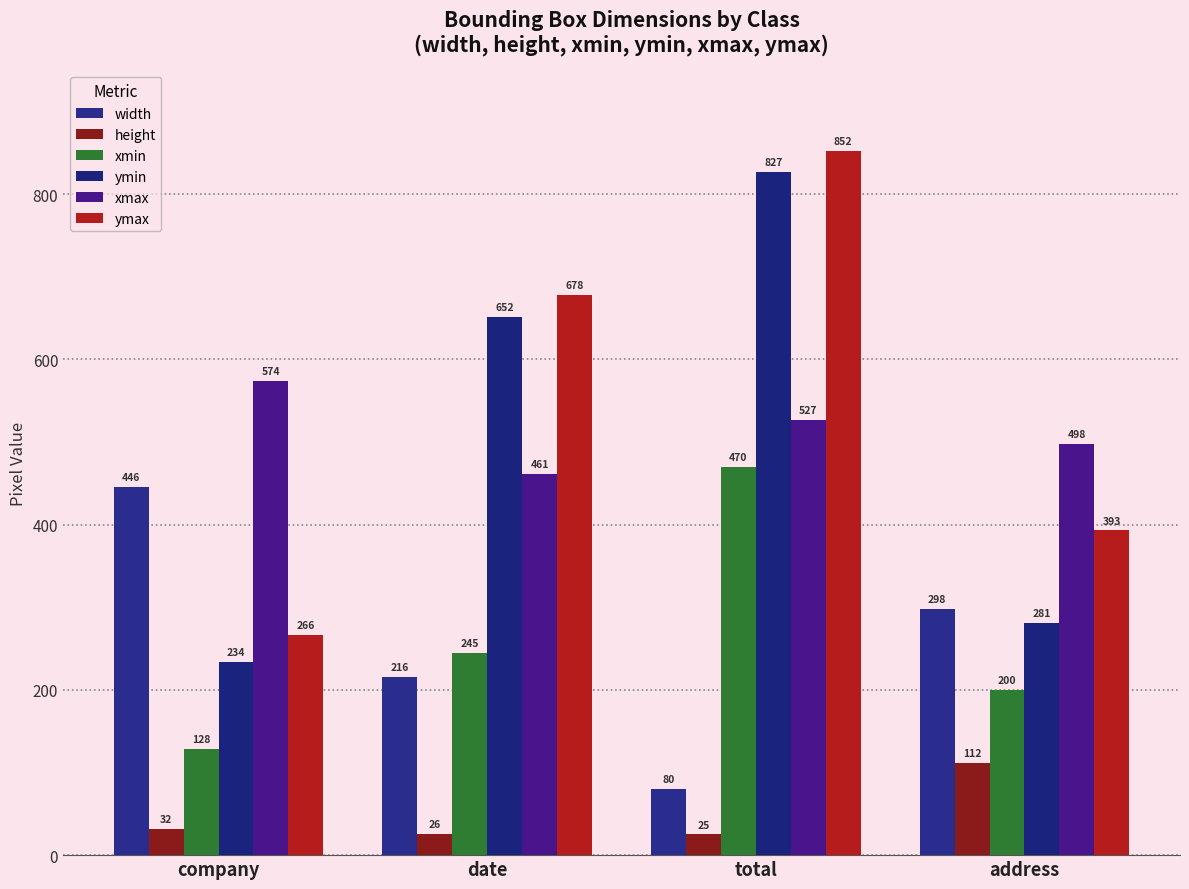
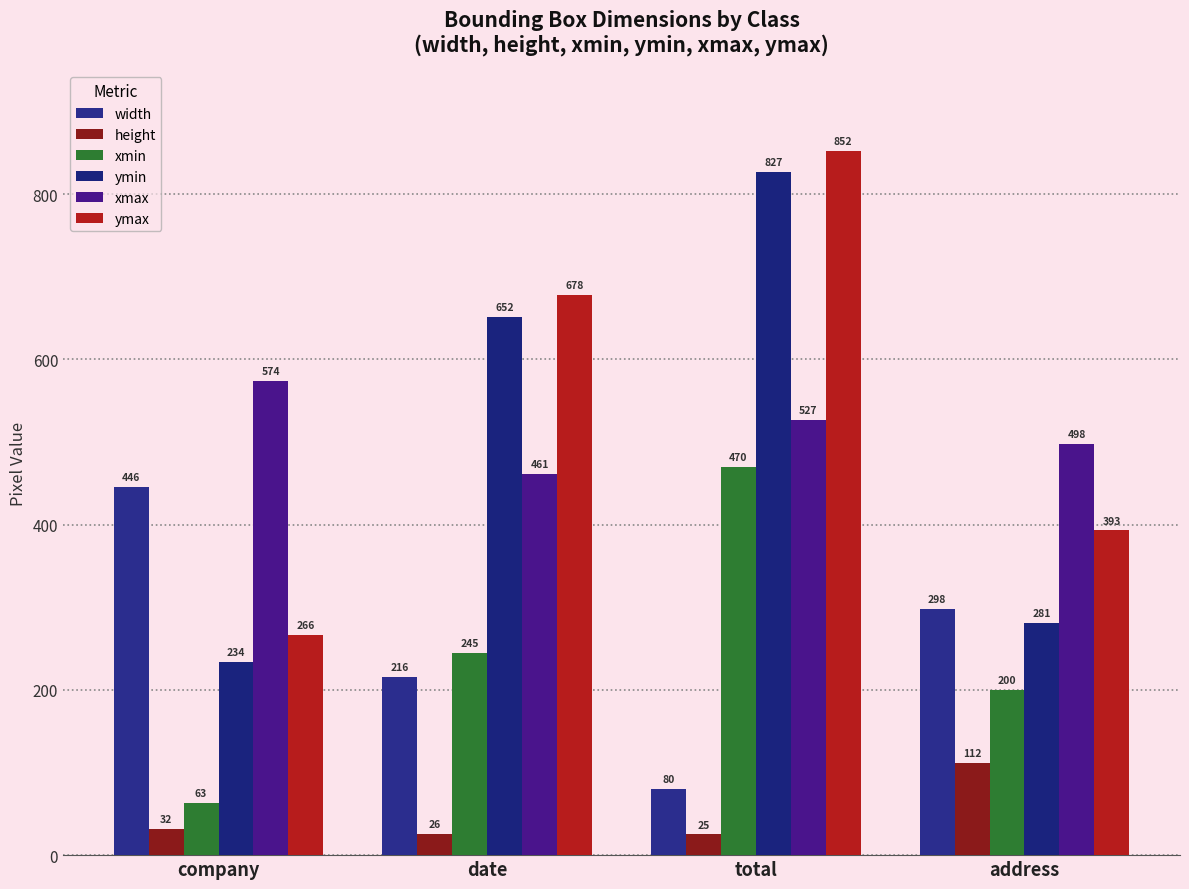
xmin, company: 128 -> 63
